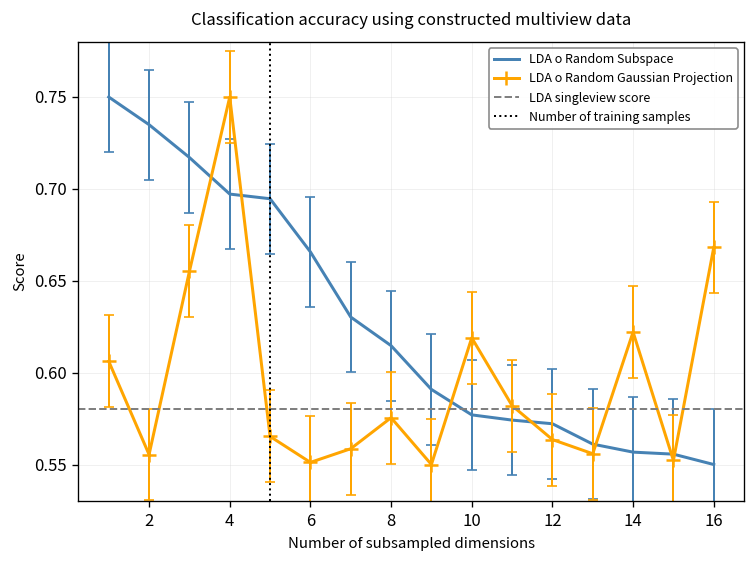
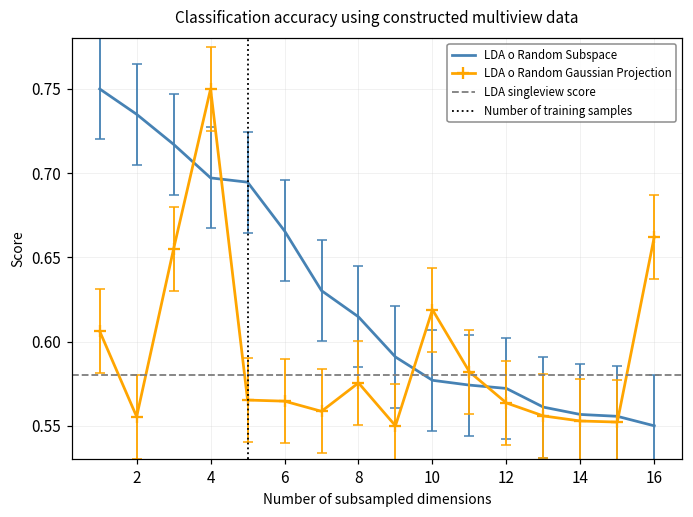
LDA o Random Gaussian Projection, 6: 0.551 -> 0.565
LDA o Random Gaussian Projection, 14: 0.622 -> 0.553
LDA o Random Gaussian Projection, 16: 0.668 -> 0.662
